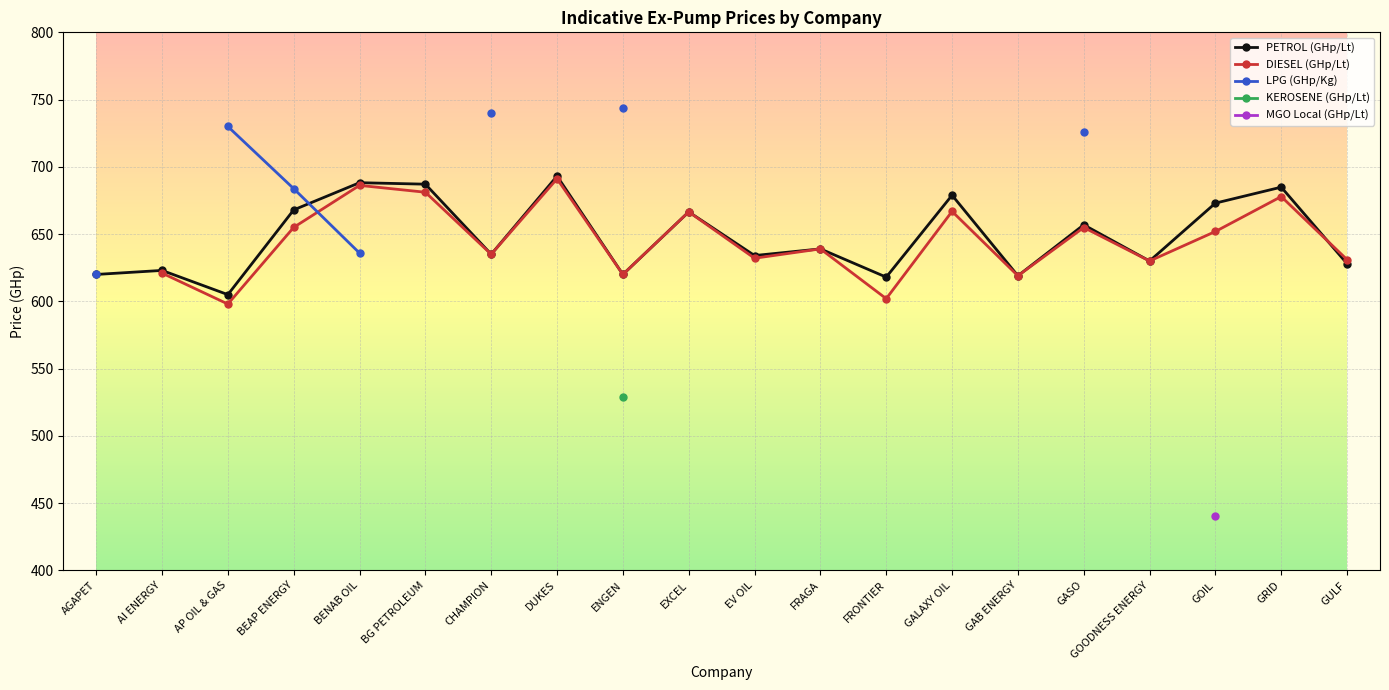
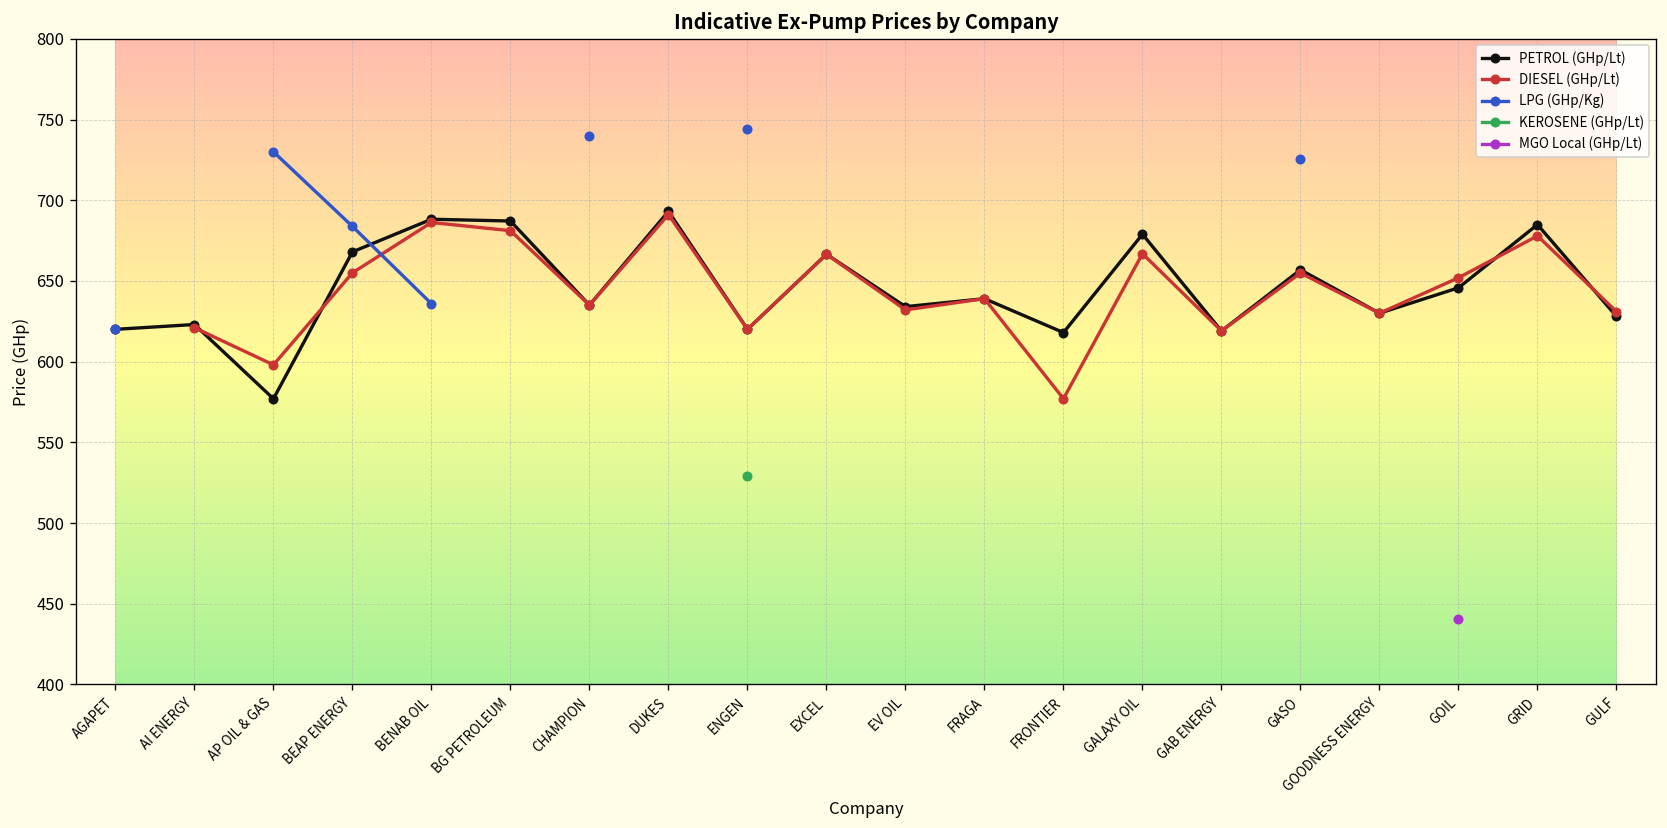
PETROL (GHp/Lt), AP OIL & GAS: 605 -> 577
DIESEL (GHp/Lt), FRONTIER: 602 -> 577
PETROL (GHp/Lt), GOIL: 673 -> 646
